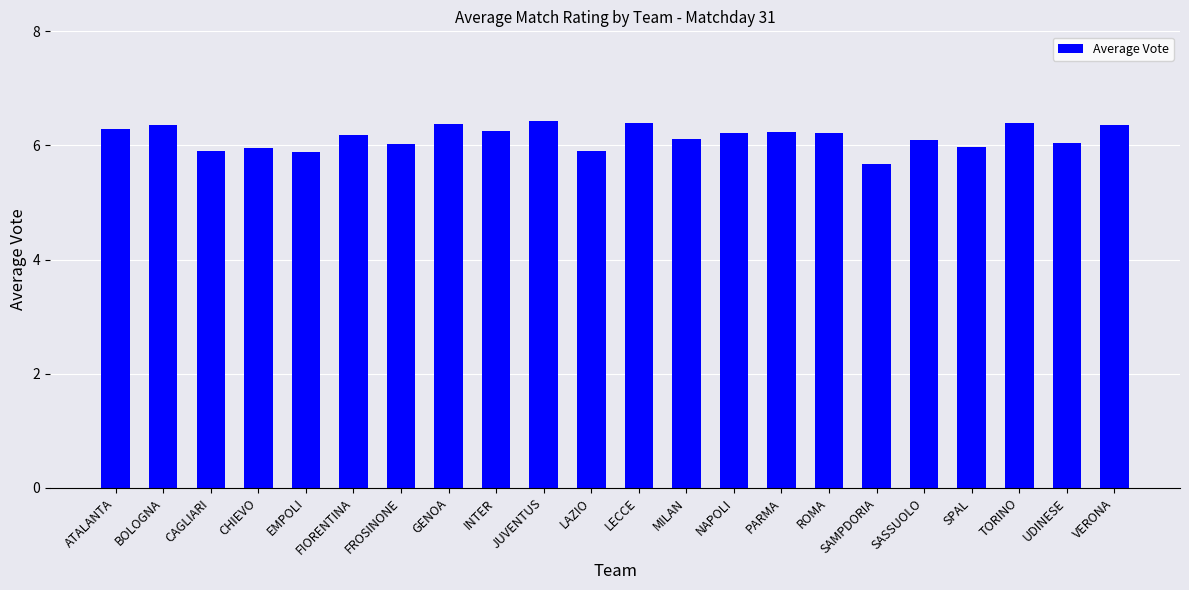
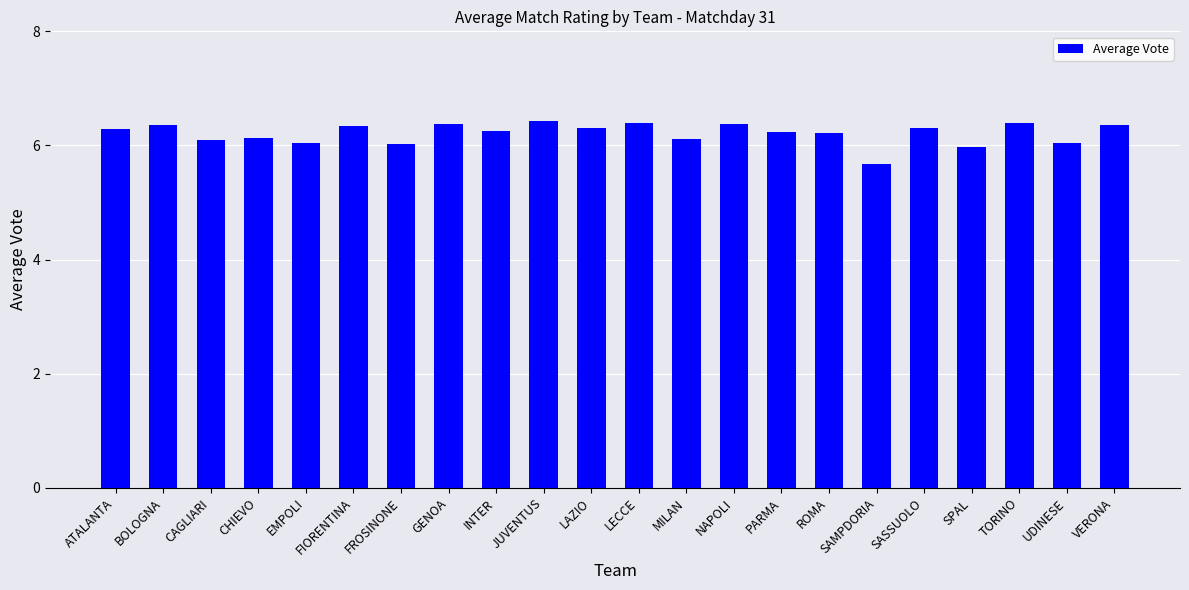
CAGLIARI: 5.9 -> 6.1
CHIEVO: 6.0 -> 6.1
EMPOLI: 5.9 -> 6.1
FIORENTINA: 6.2 -> 6.3
LAZIO: 5.9 -> 6.3
NAPOLI: 6.2 -> 6.4
SASSUOLO: 6.1 -> 6.3
